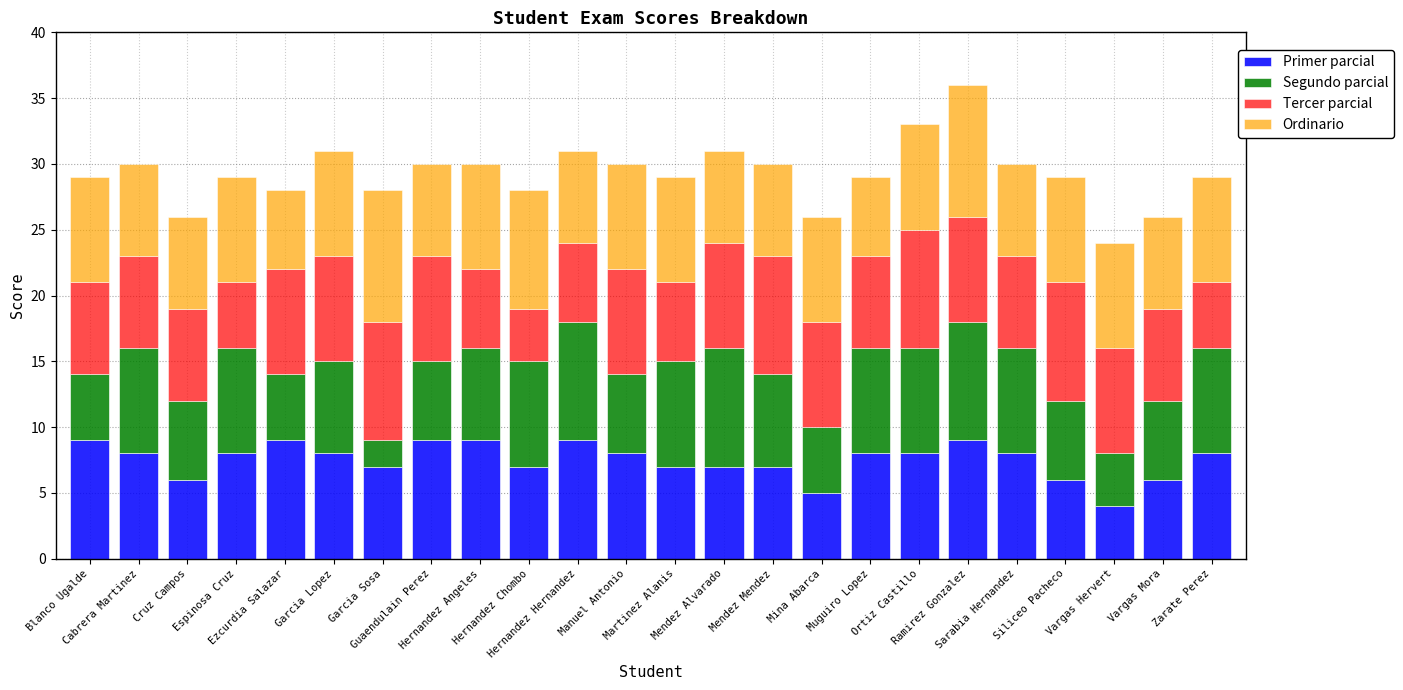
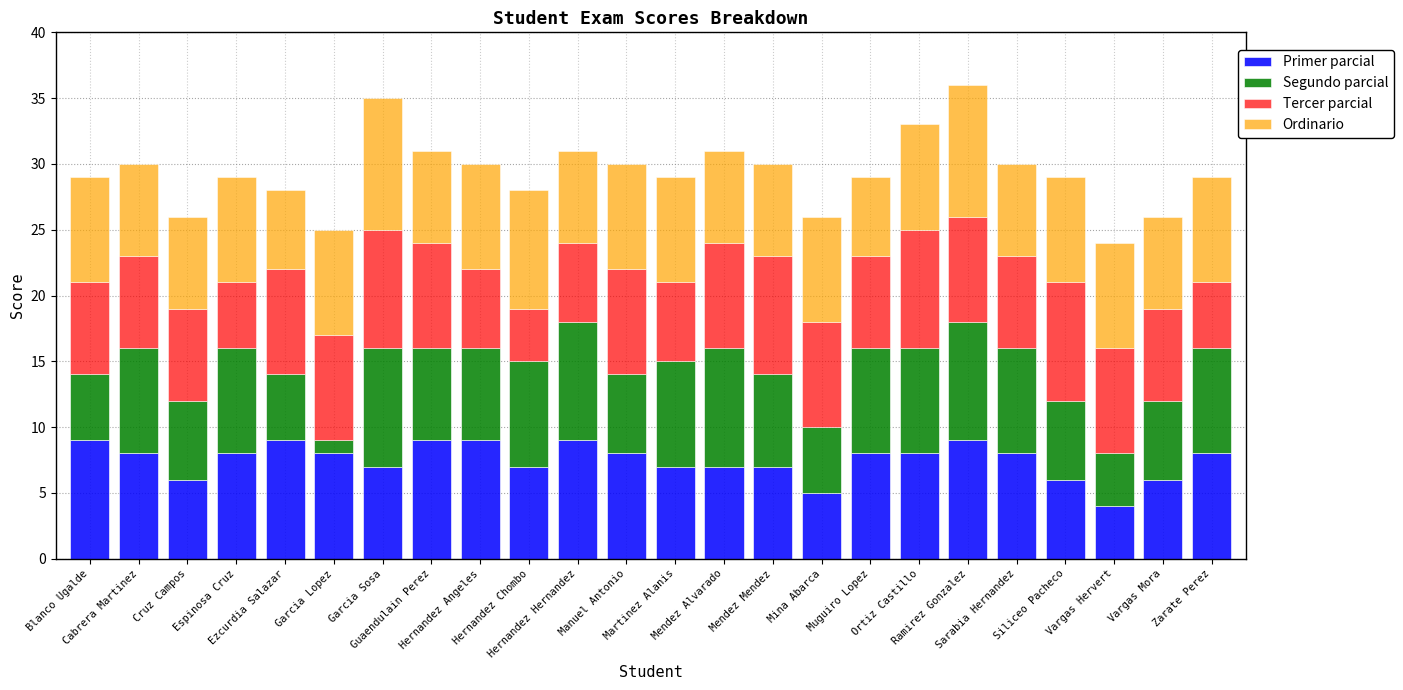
Segundo parcial, Garcia Lopez: 7 -> 1
Segundo parcial, Garcia Sosa: 2 -> 9
Segundo parcial, Guaendulain Perez: 6 -> 7
